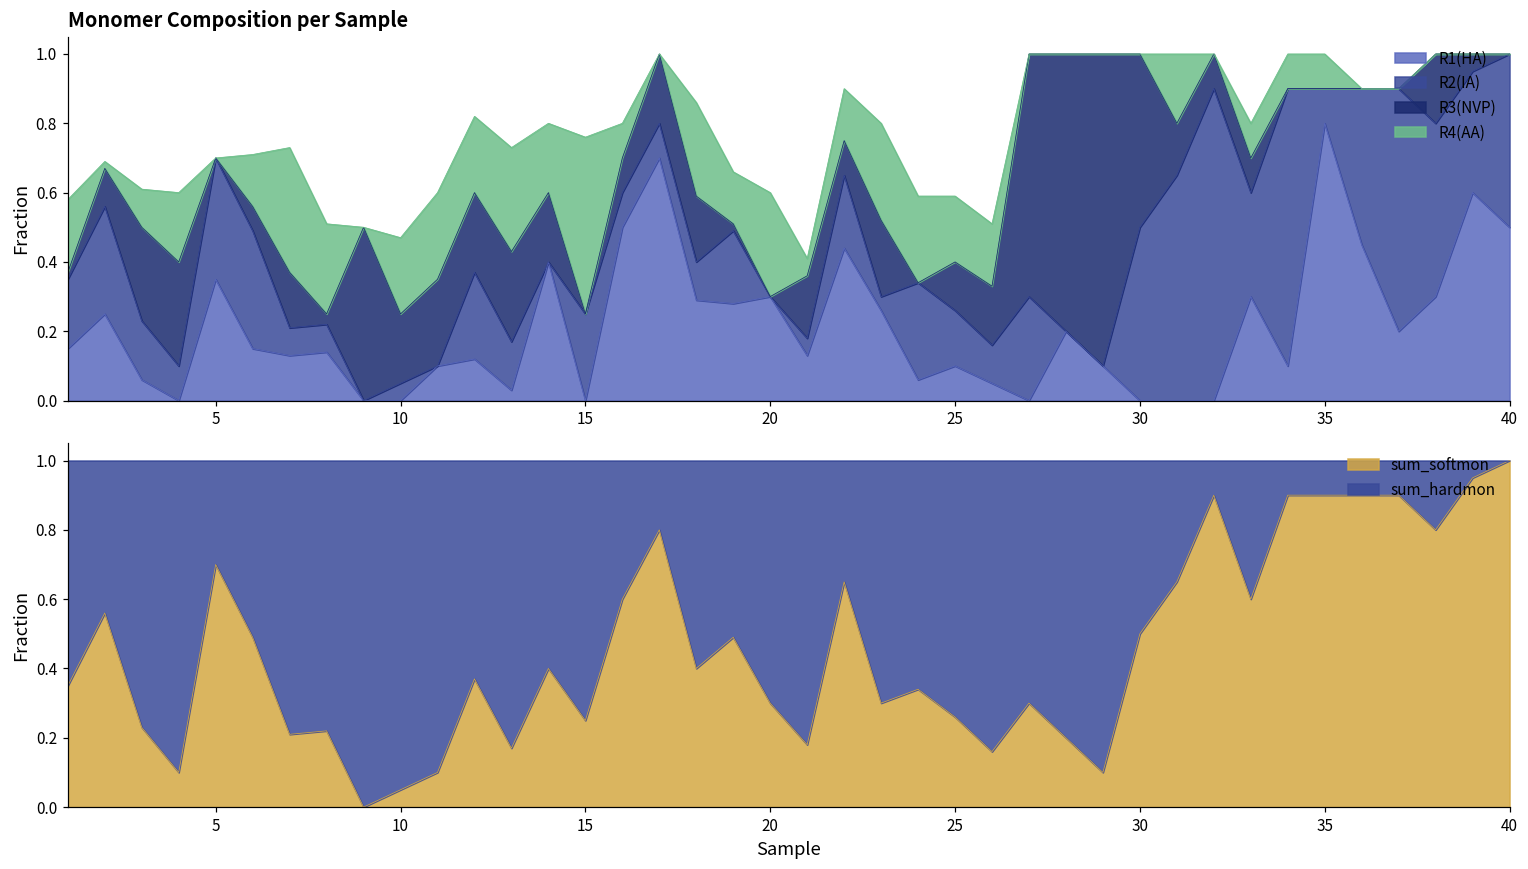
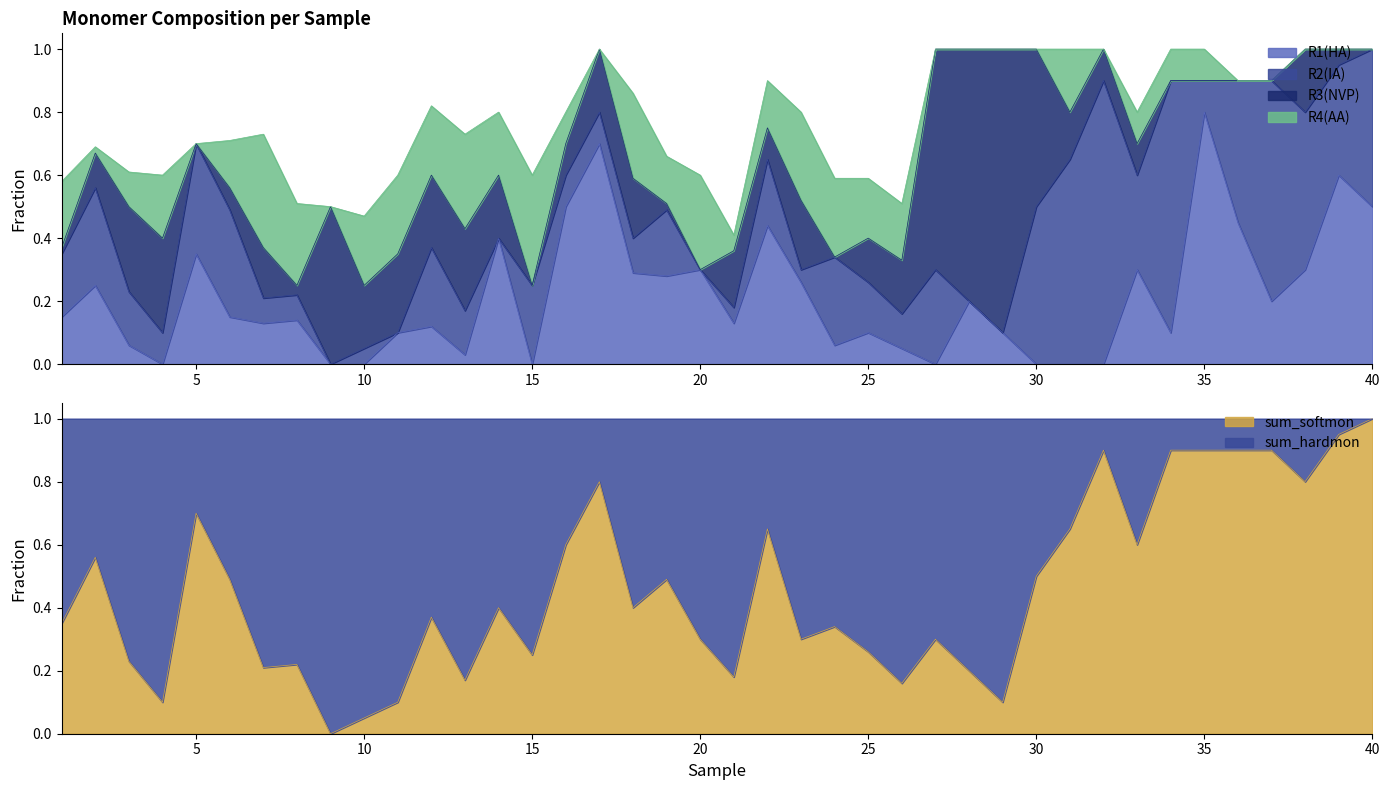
Monomer Composition per Sample, R4(AA), 15: 0.51 -> 0.35
